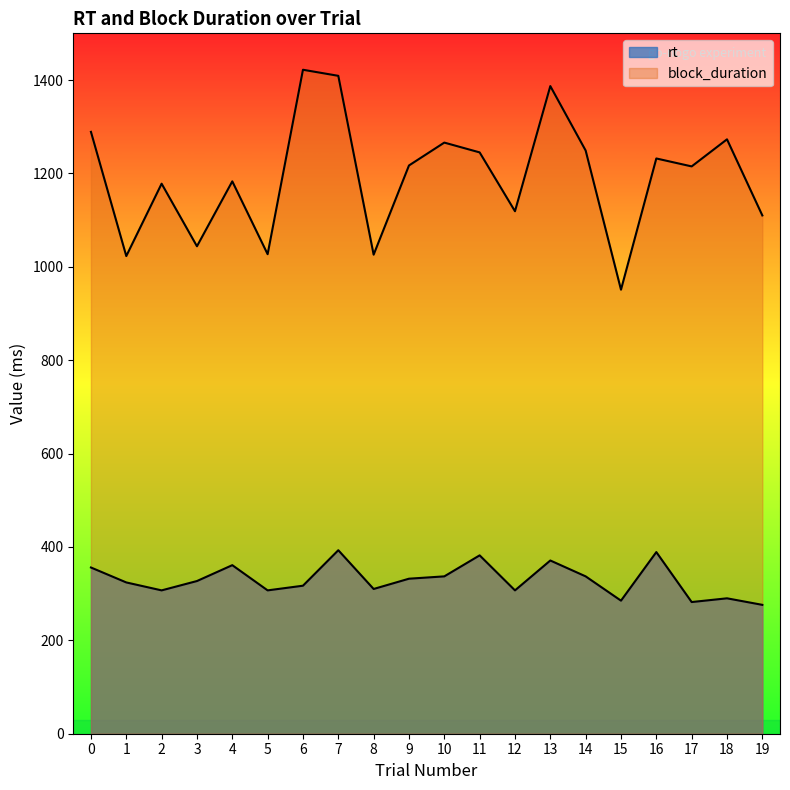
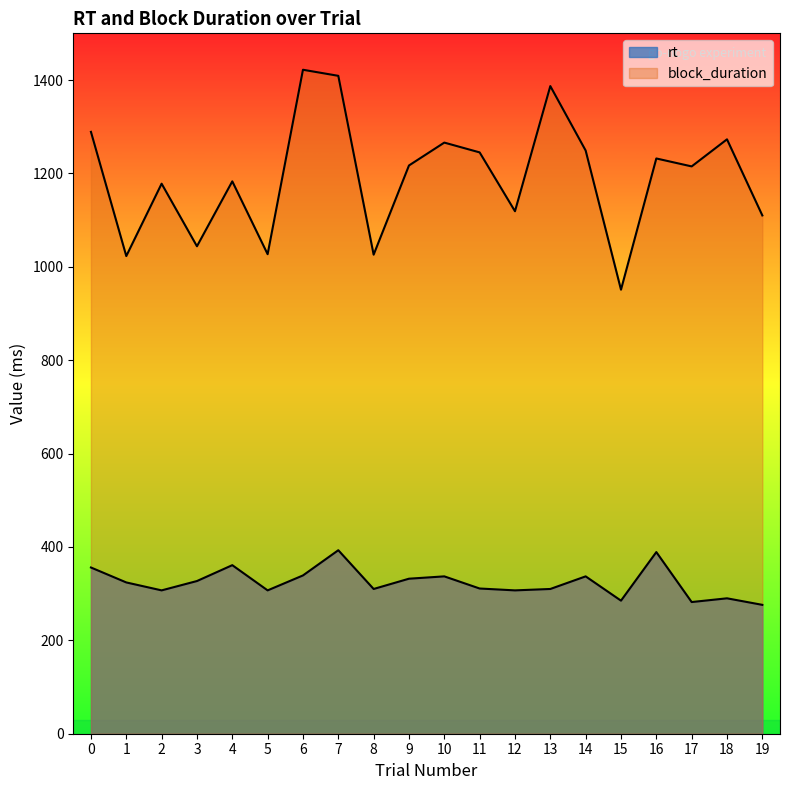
rt, 6: 320 -> 340
rt, 11: 380 -> 310
rt, 13: 370 -> 310
